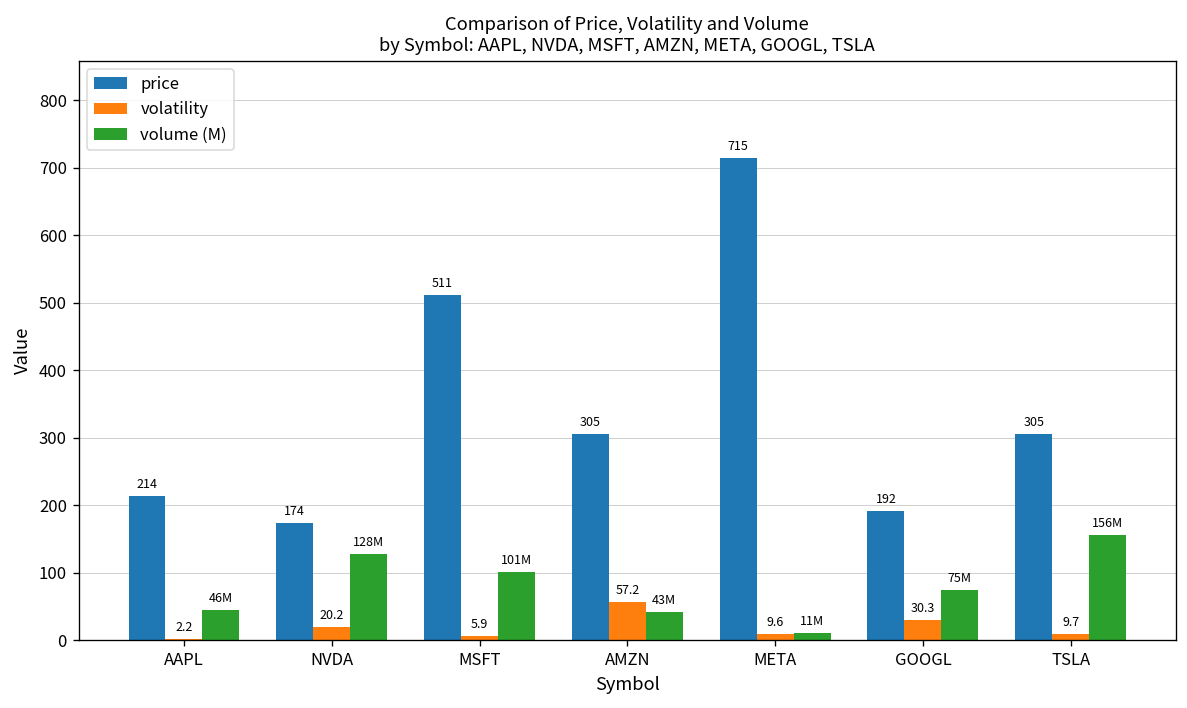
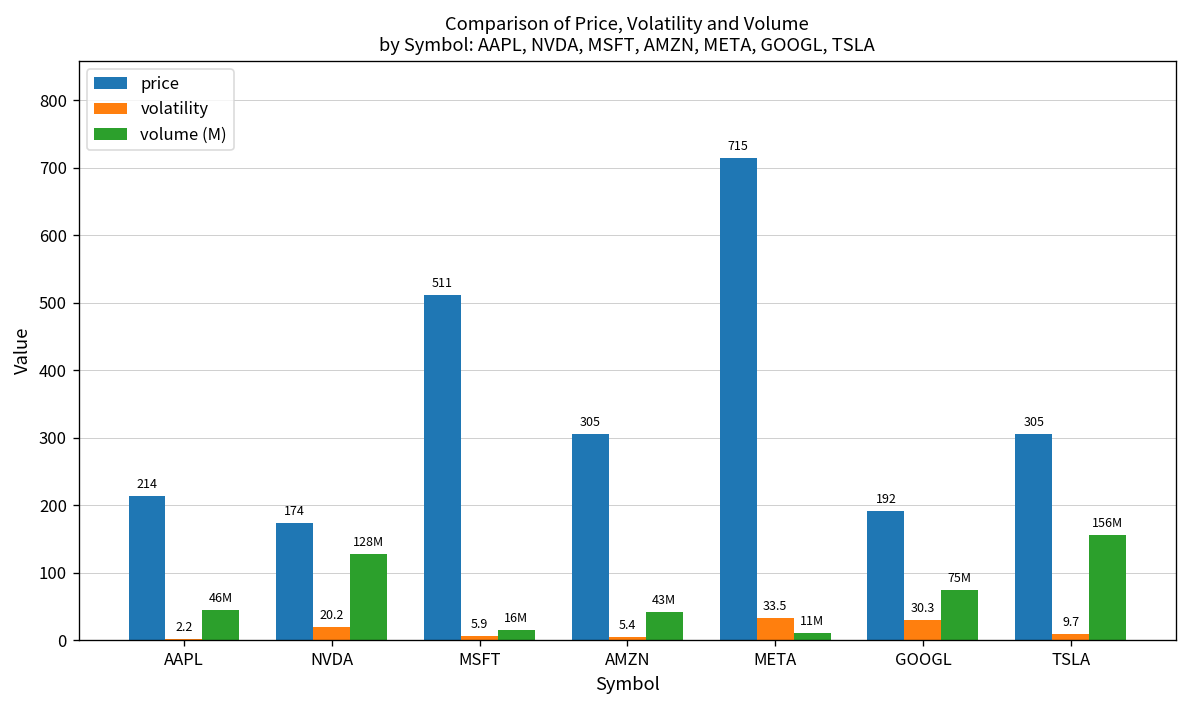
volume (M), MSFT: 101M -> 16M
volatility, AMZN: 57.2 -> 5.4
volatility, META: 9.6 -> 33.5
